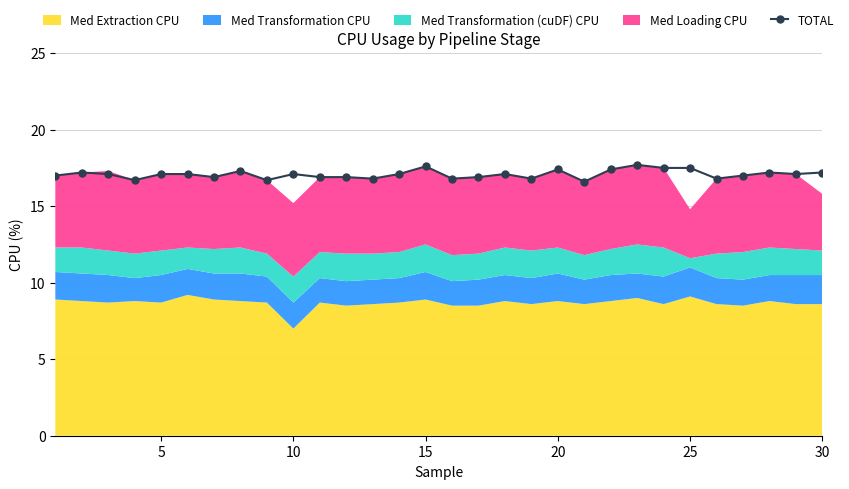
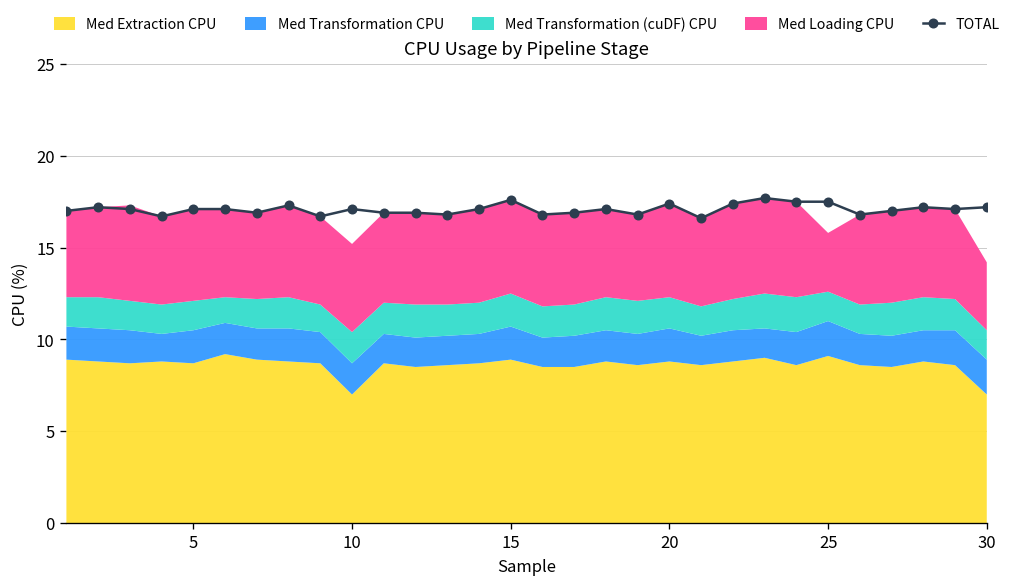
Med Transformation (cuDF) CPU, 25: 0.6 -> 1.6
Med Extraction CPU, 30: 8.6 -> 7.0
